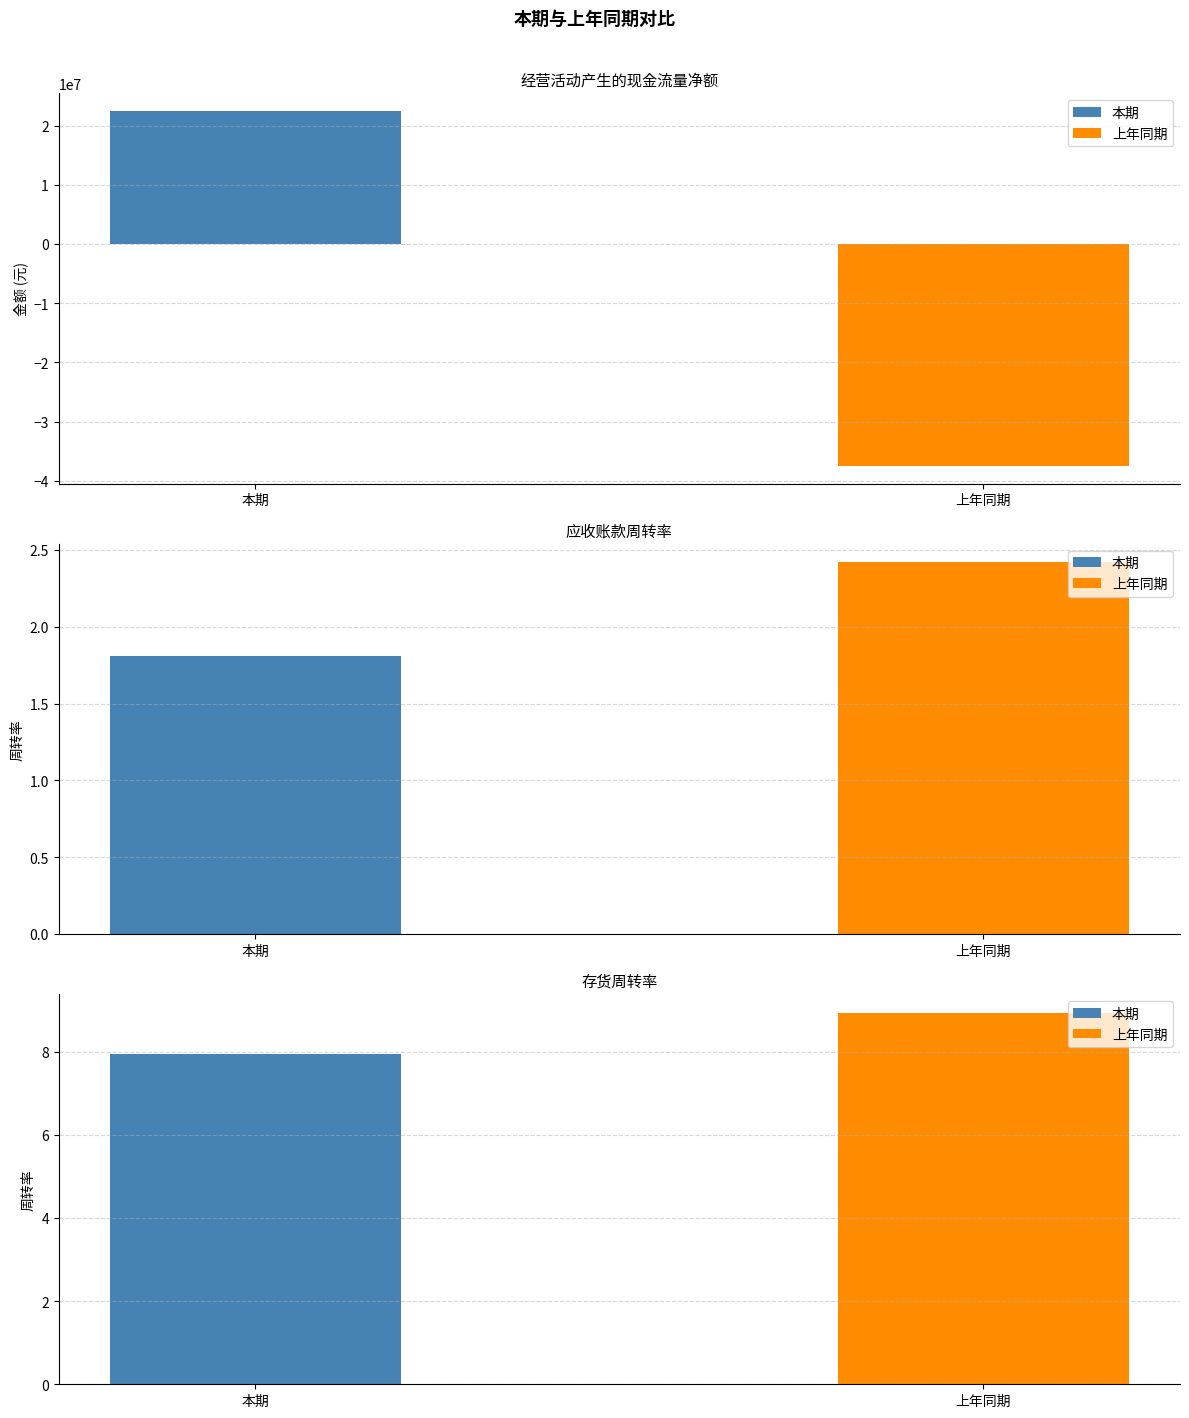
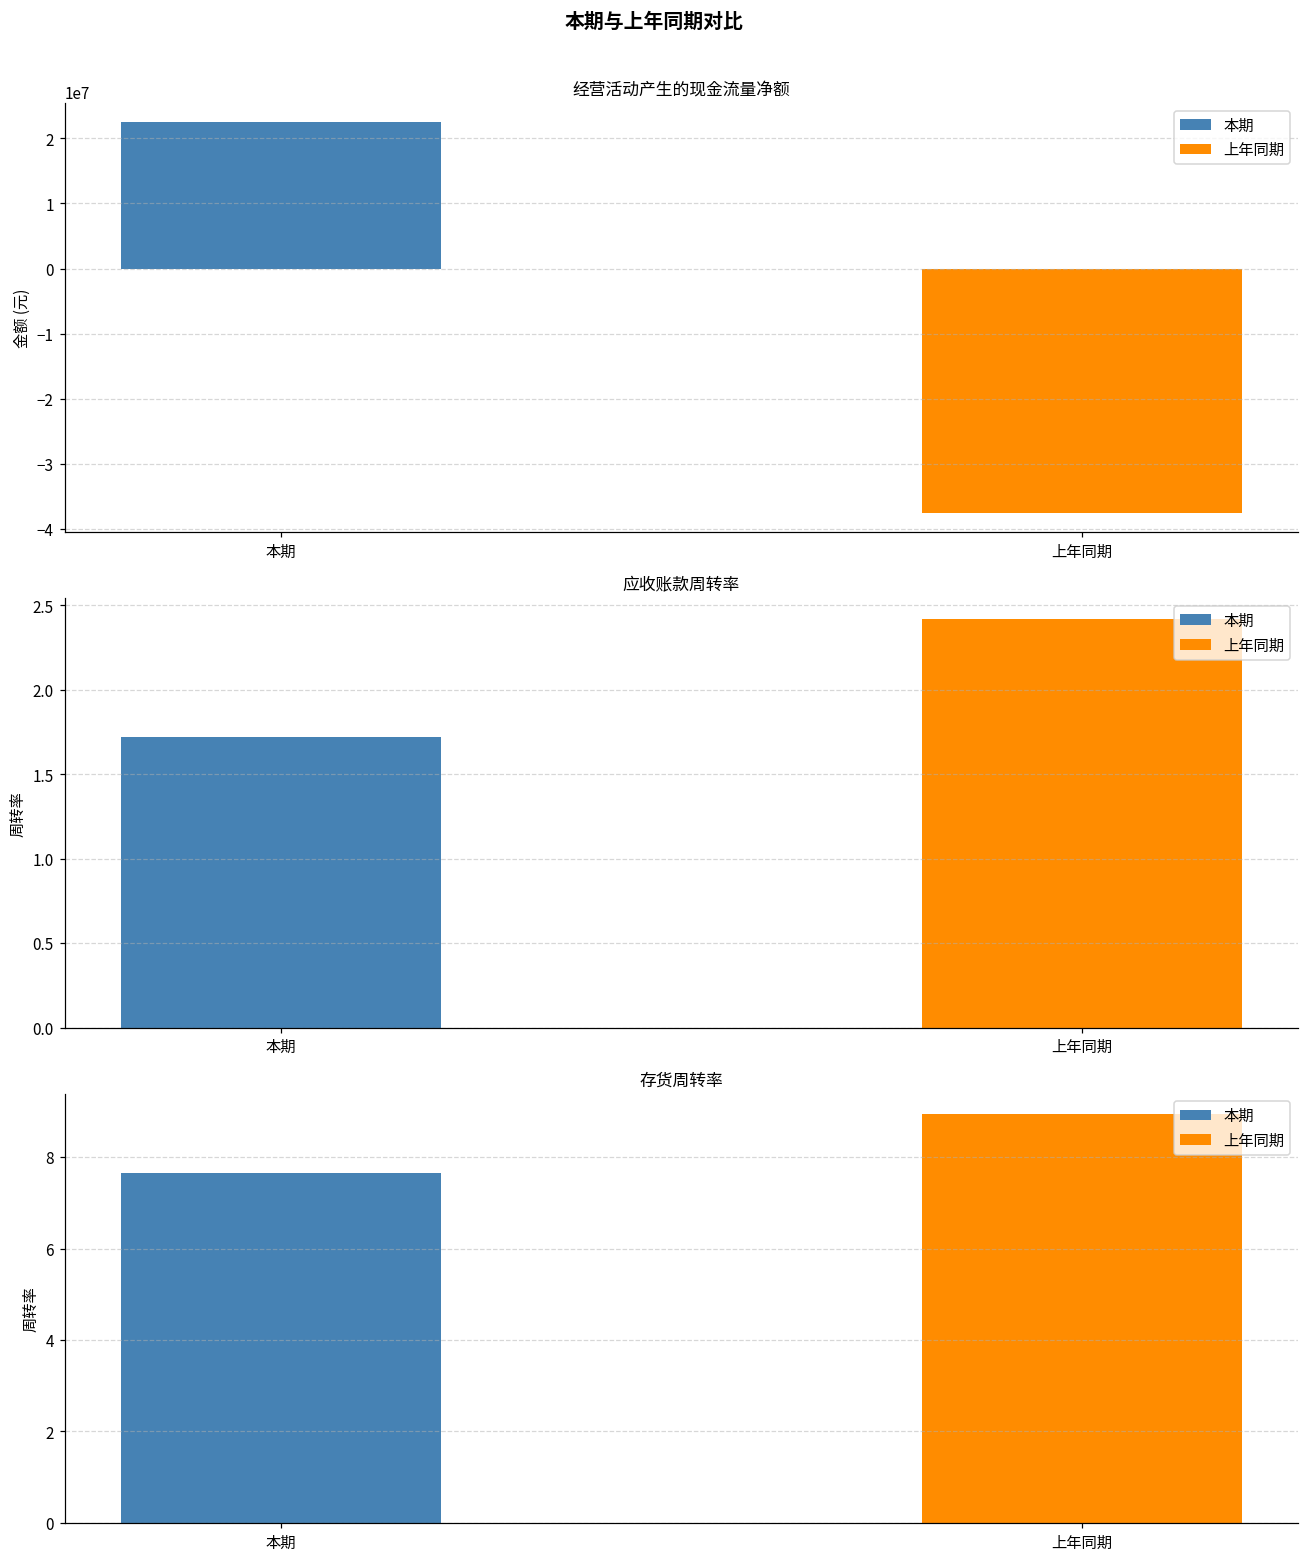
应收账款周转率, 本期: 1.81 -> 1.72
存货周转率, 本期: 7.9 -> 7.7
